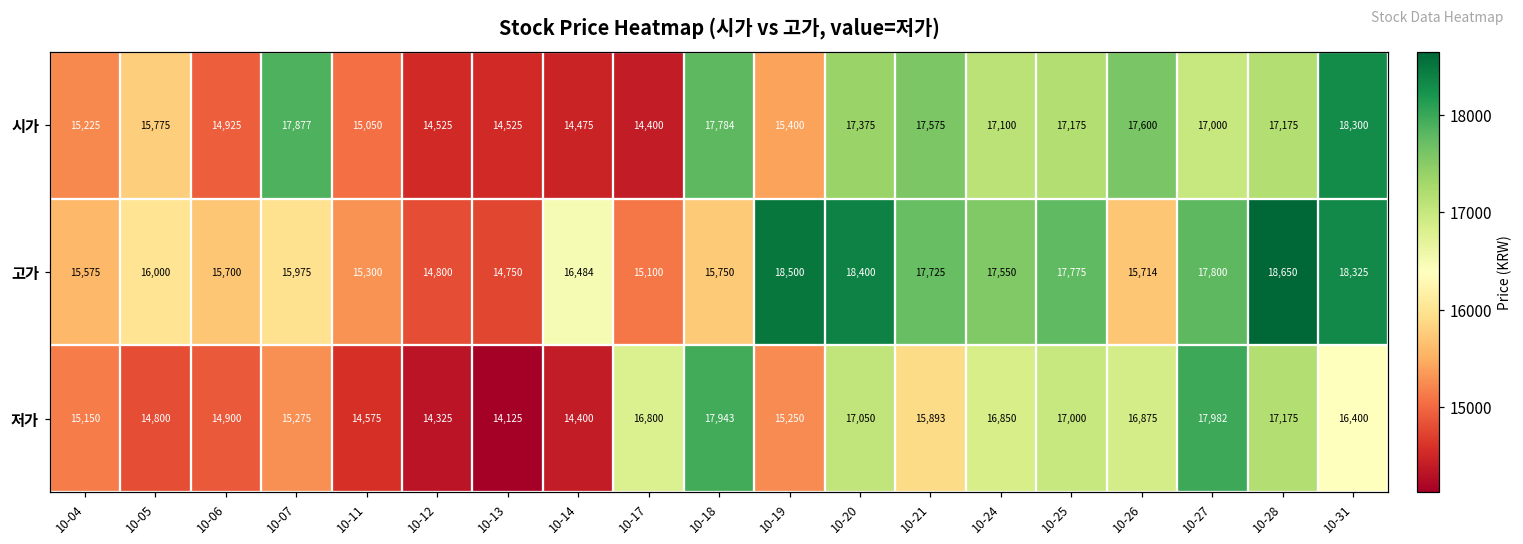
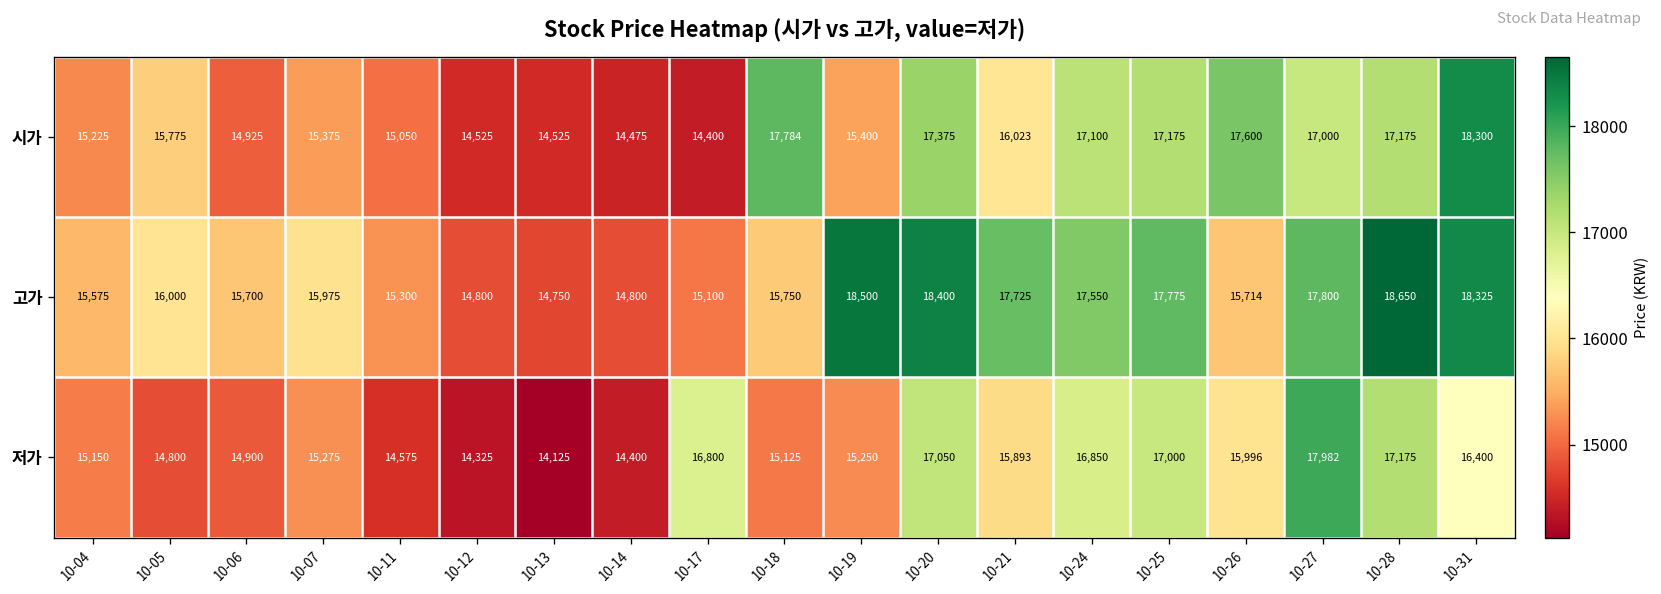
시가, 10-07: 17,877 -> 15,375
시가, 10-21: 17,575 -> 16,023
고가, 10-14: 16,484 -> 14,800
저가, 10-18: 17,943 -> 15,125
저가, 10-26: 16,875 -> 15,996
